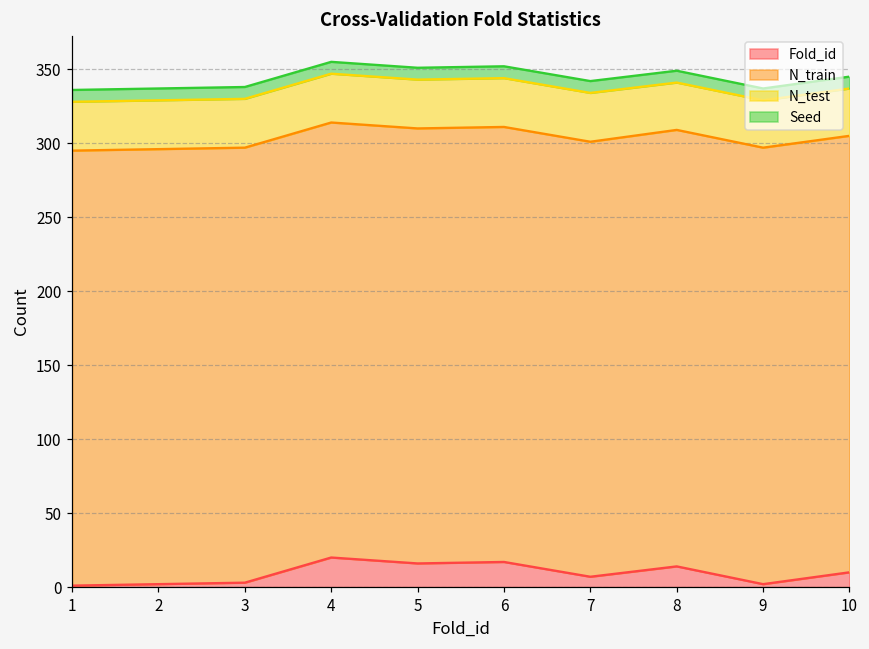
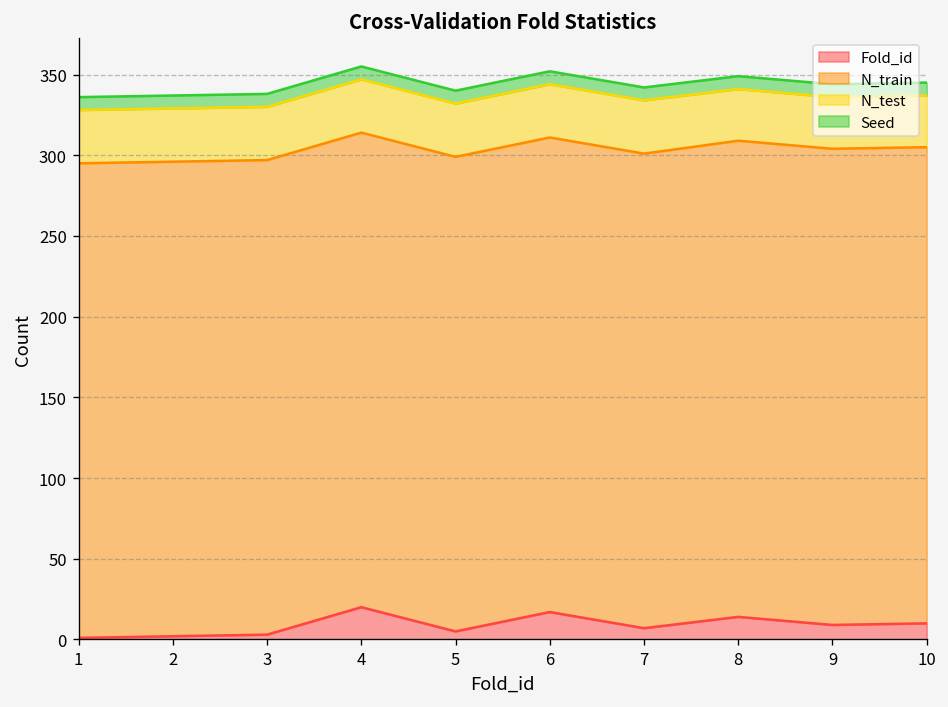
Fold_id, 5: 16 -> 5
Fold_id, 9: 2 -> 9
